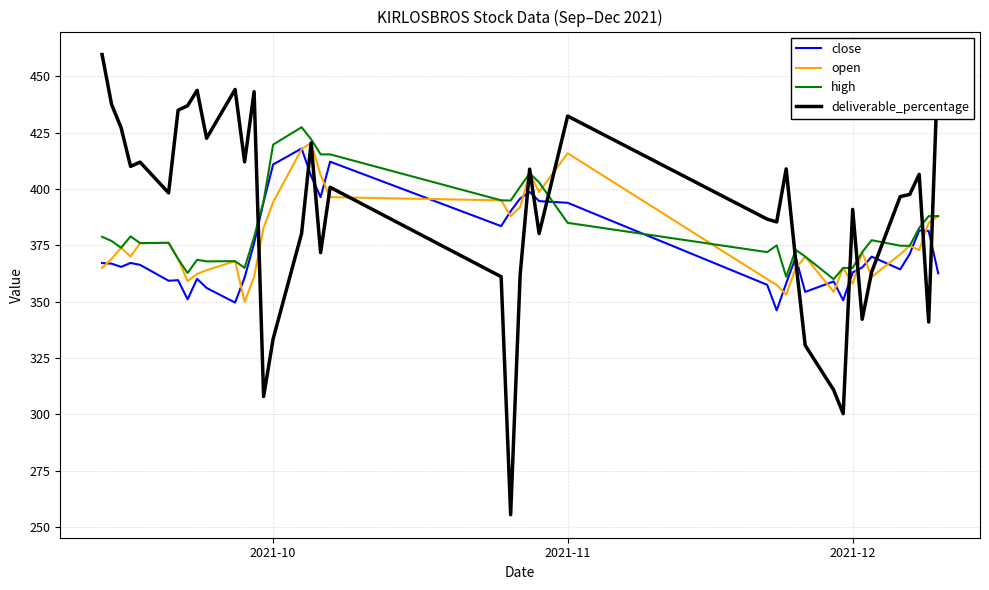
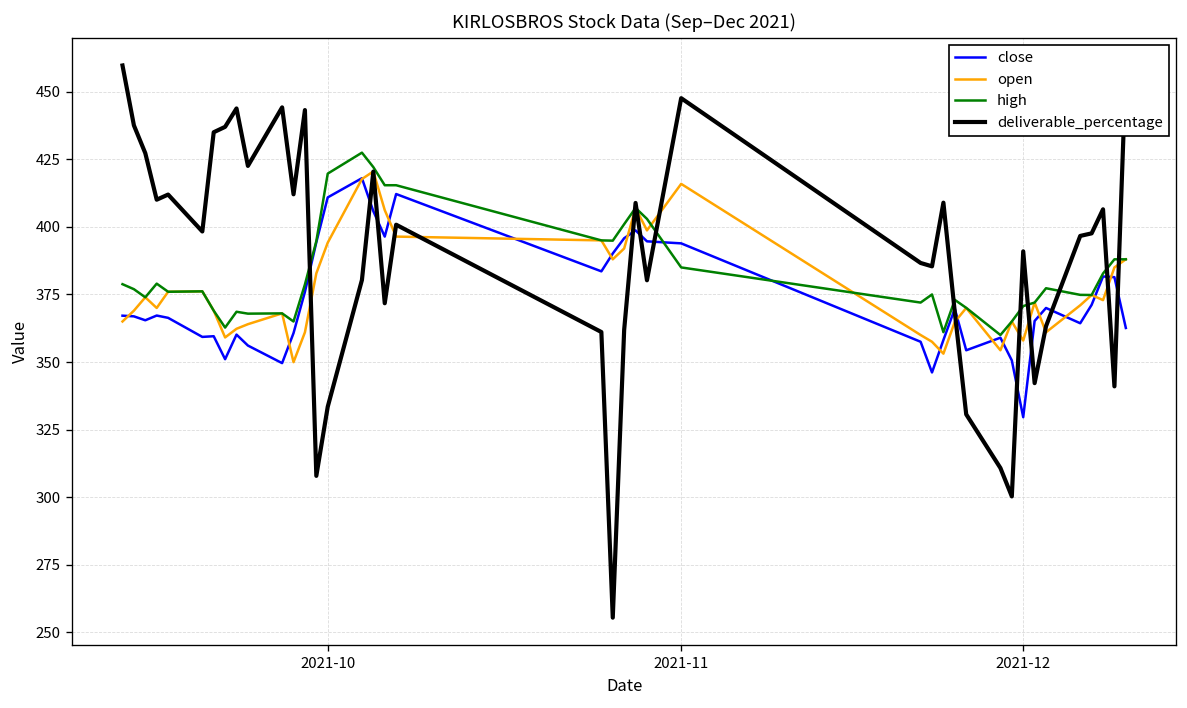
deliverable_percentage, 2021-11: 432 -> 448
close, 2021-12: 363 -> 330
high, 2021-12: 365 -> 371
